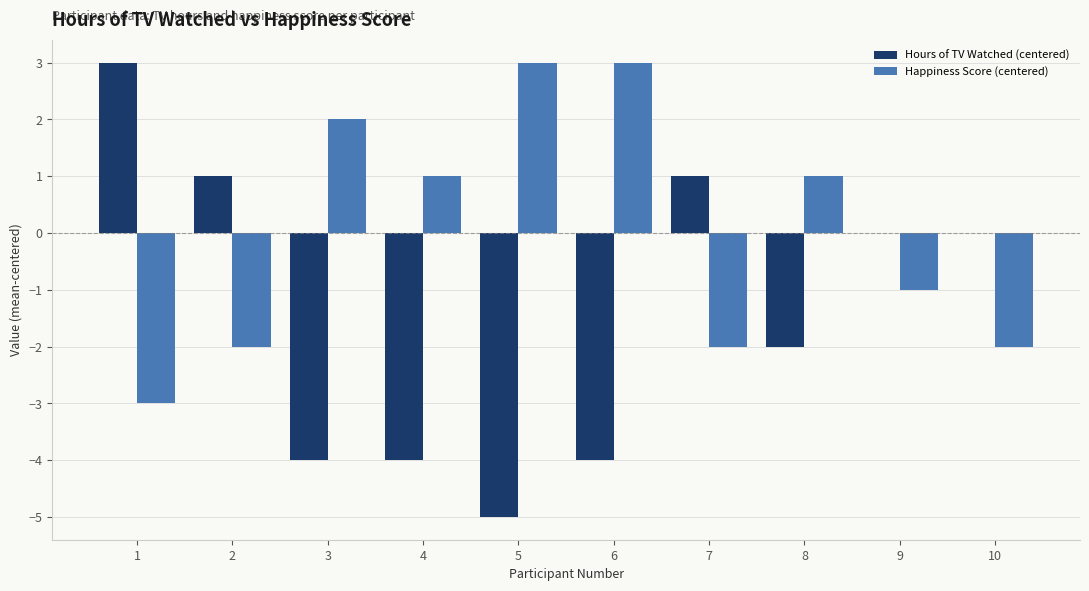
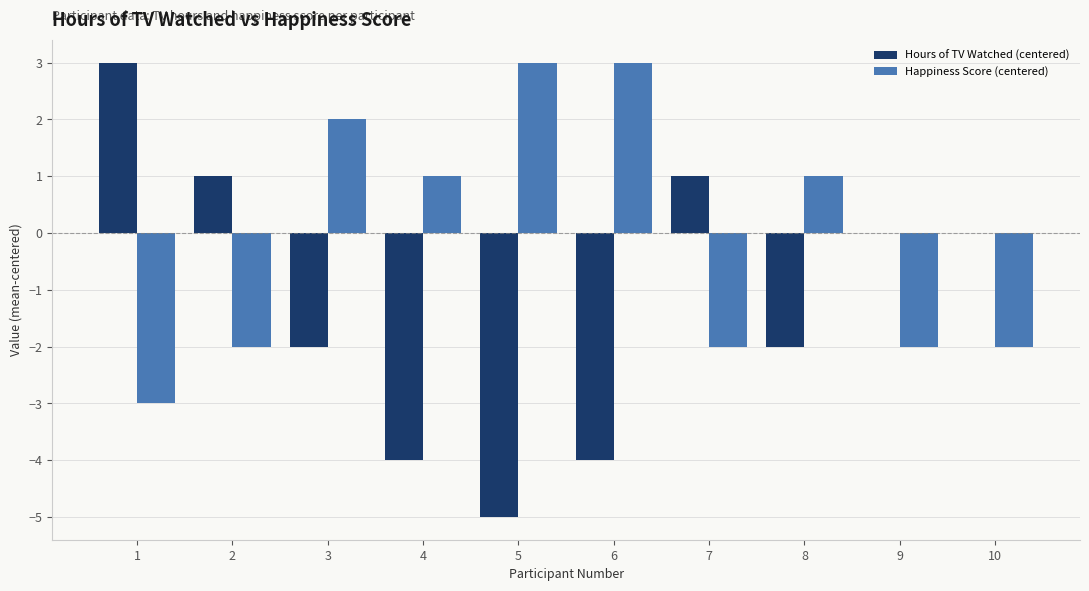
Hours of TV Watched (centered), 3: -4.0 -> -2.0
Happiness Score (centered), 9: -1.0 -> -2.0
